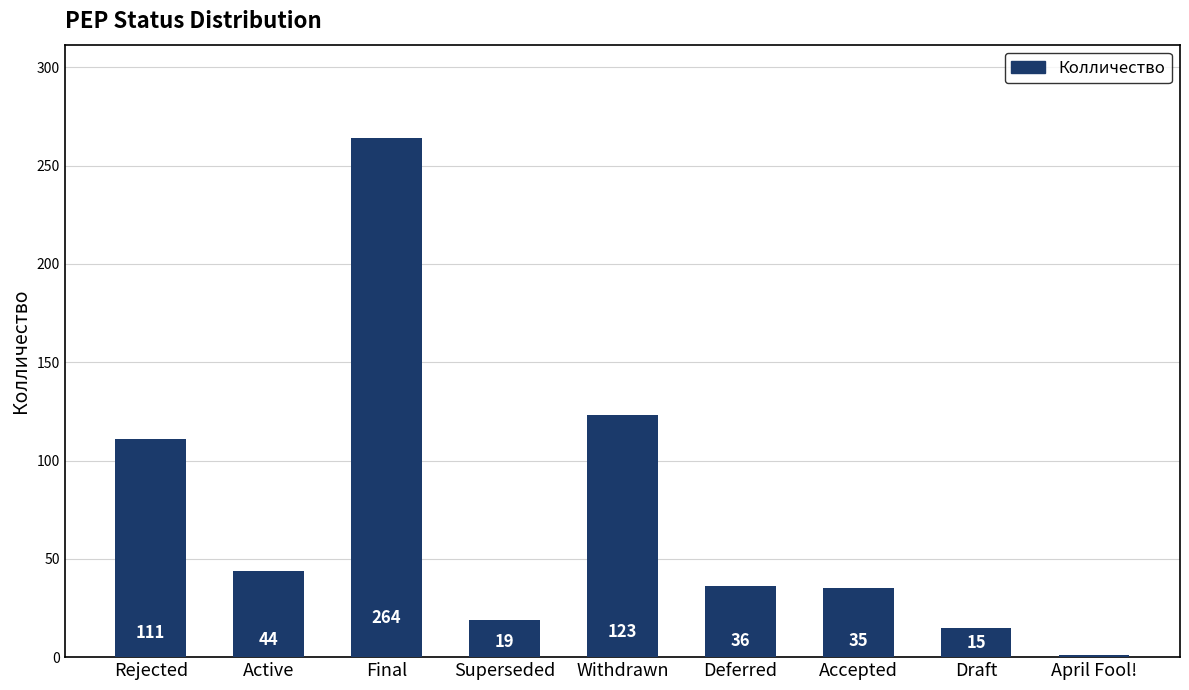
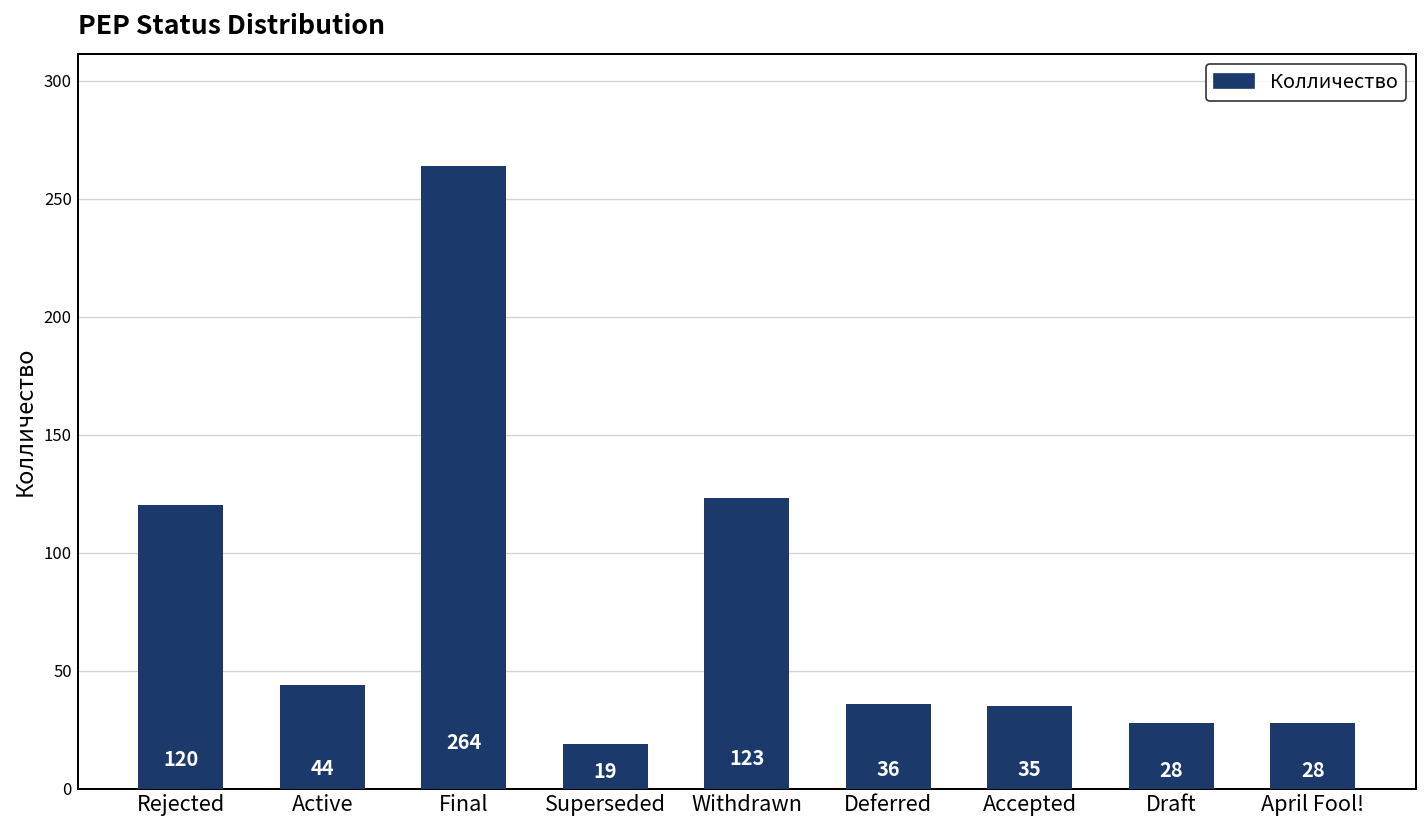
Rejected: 111 -> 120
Draft: 15 -> 28
April Fool!: 1 -> 28
